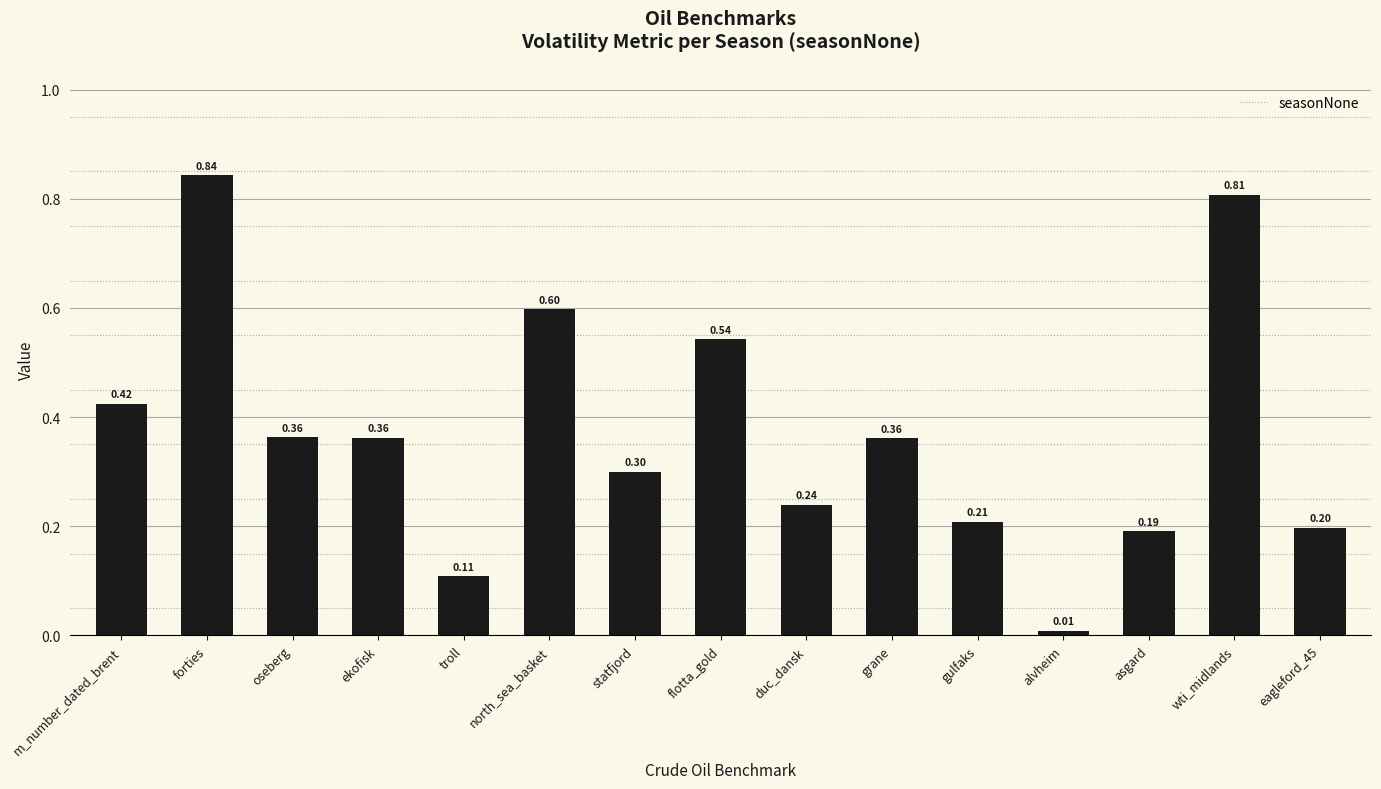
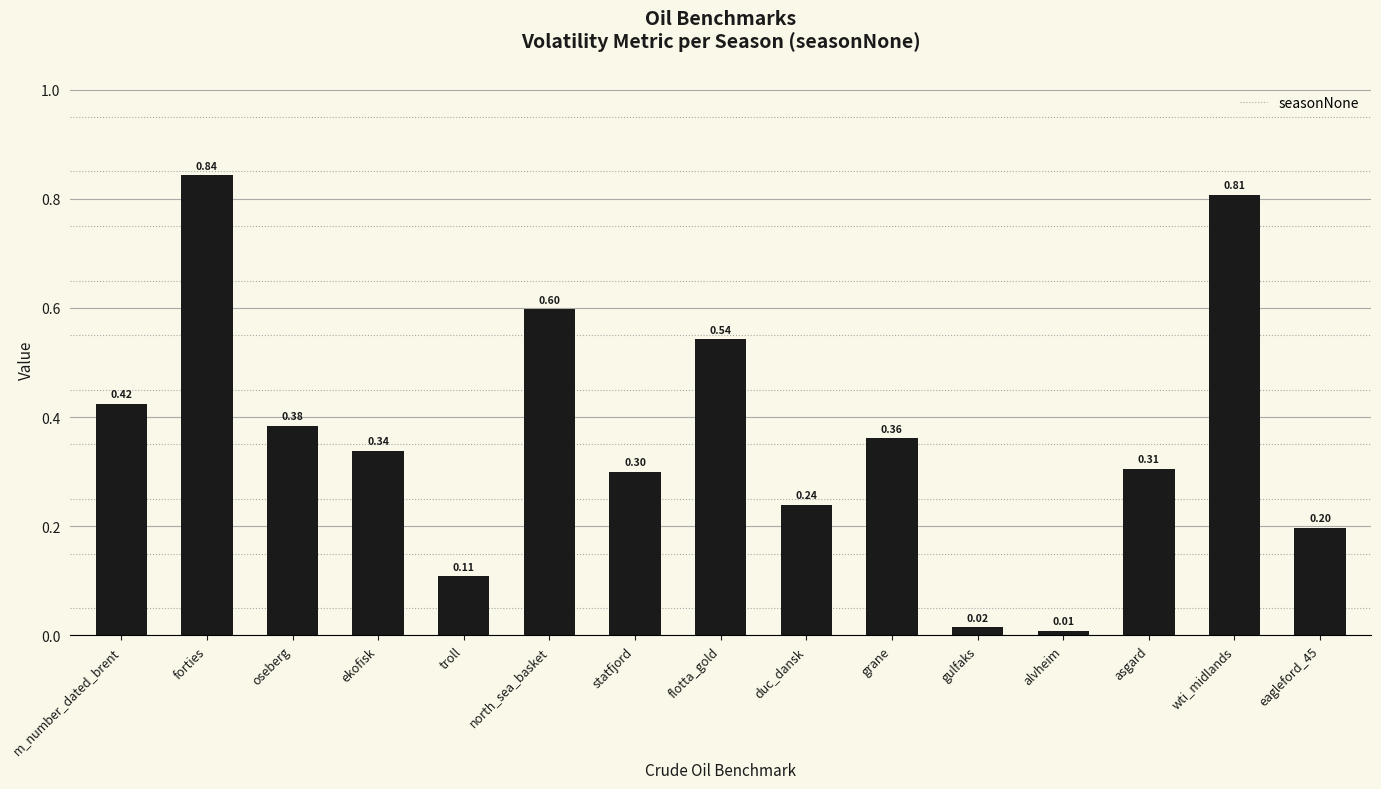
oseberg: 0.36 -> 0.38
ekofisk: 0.36 -> 0.34
gulfaks: 0.21 -> 0.02
asgard: 0.19 -> 0.31
